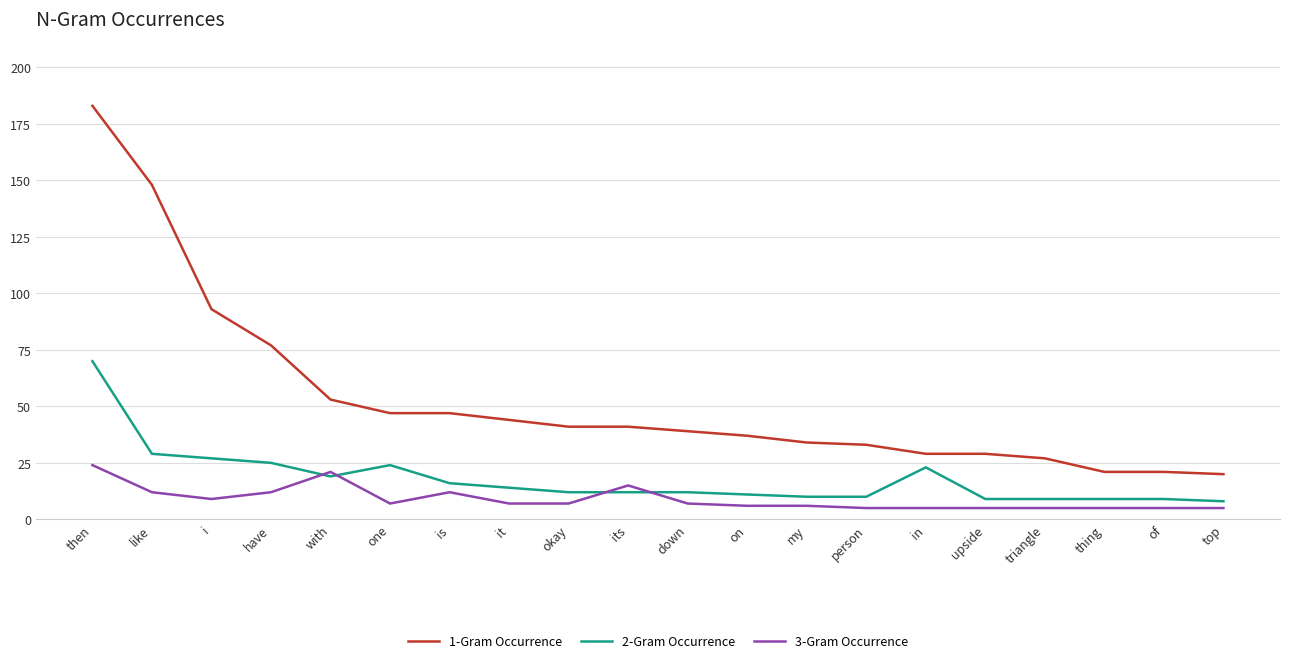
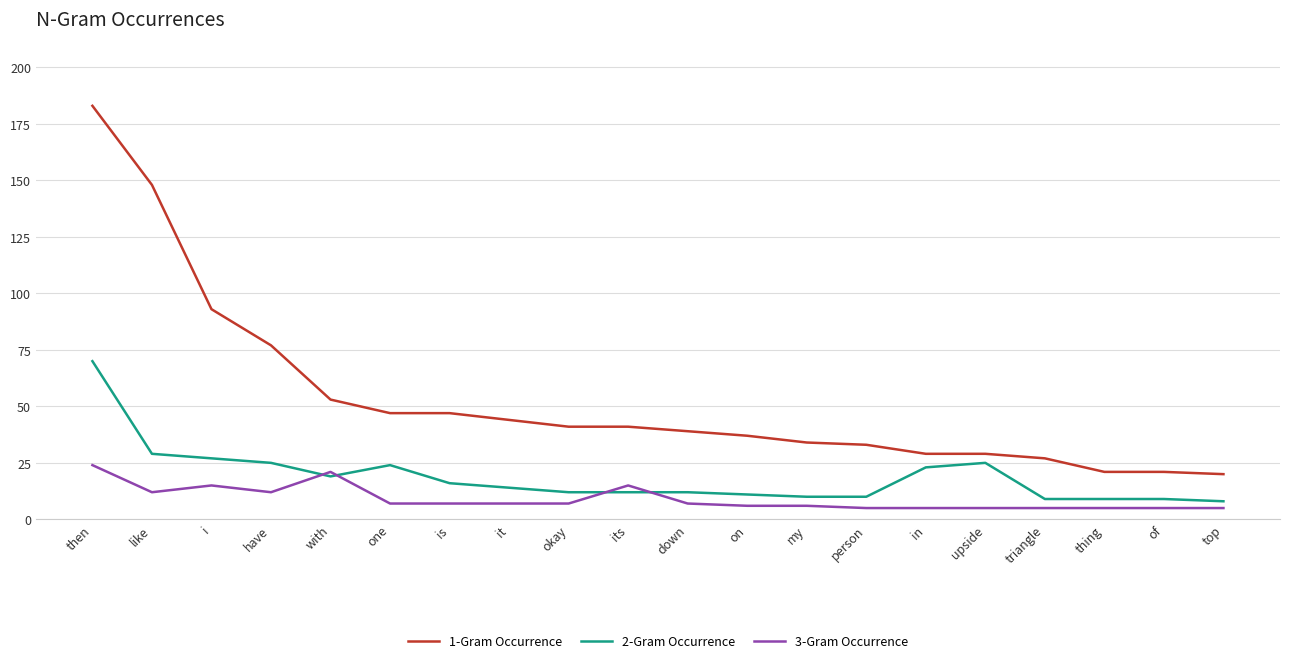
3-Gram Occurrence, i: 9 -> 15
3-Gram Occurrence, is: 12 -> 7
2-Gram Occurrence, upside: 9 -> 25
